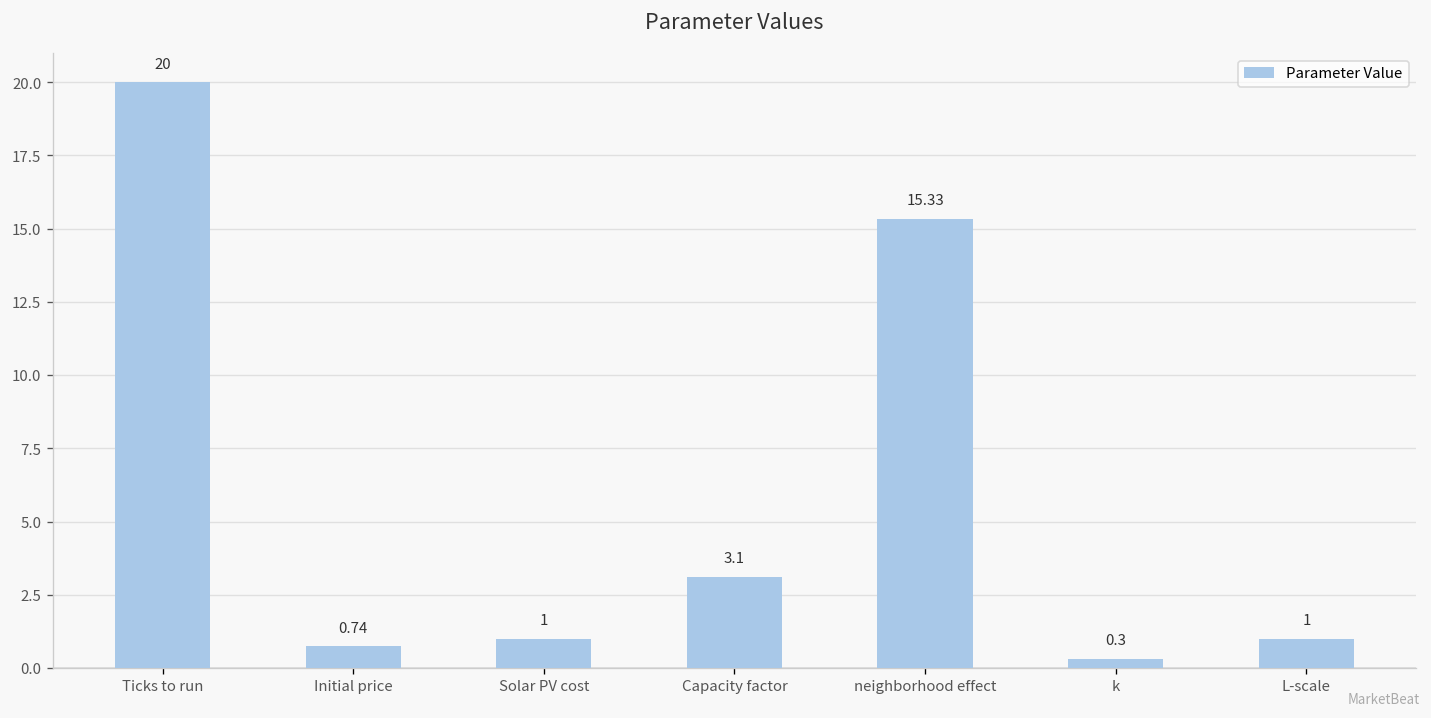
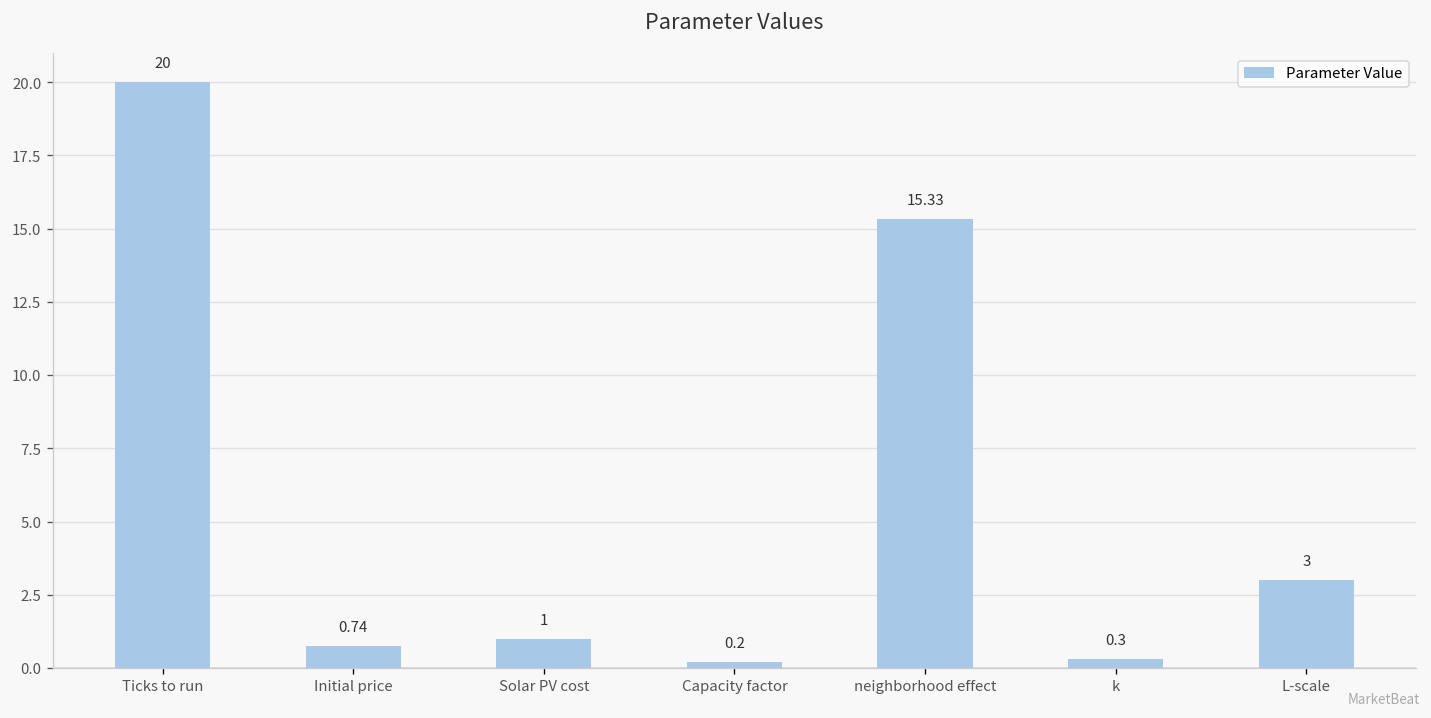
Capacity factor: 3.1 -> 0.2
L-scale: 1 -> 3
